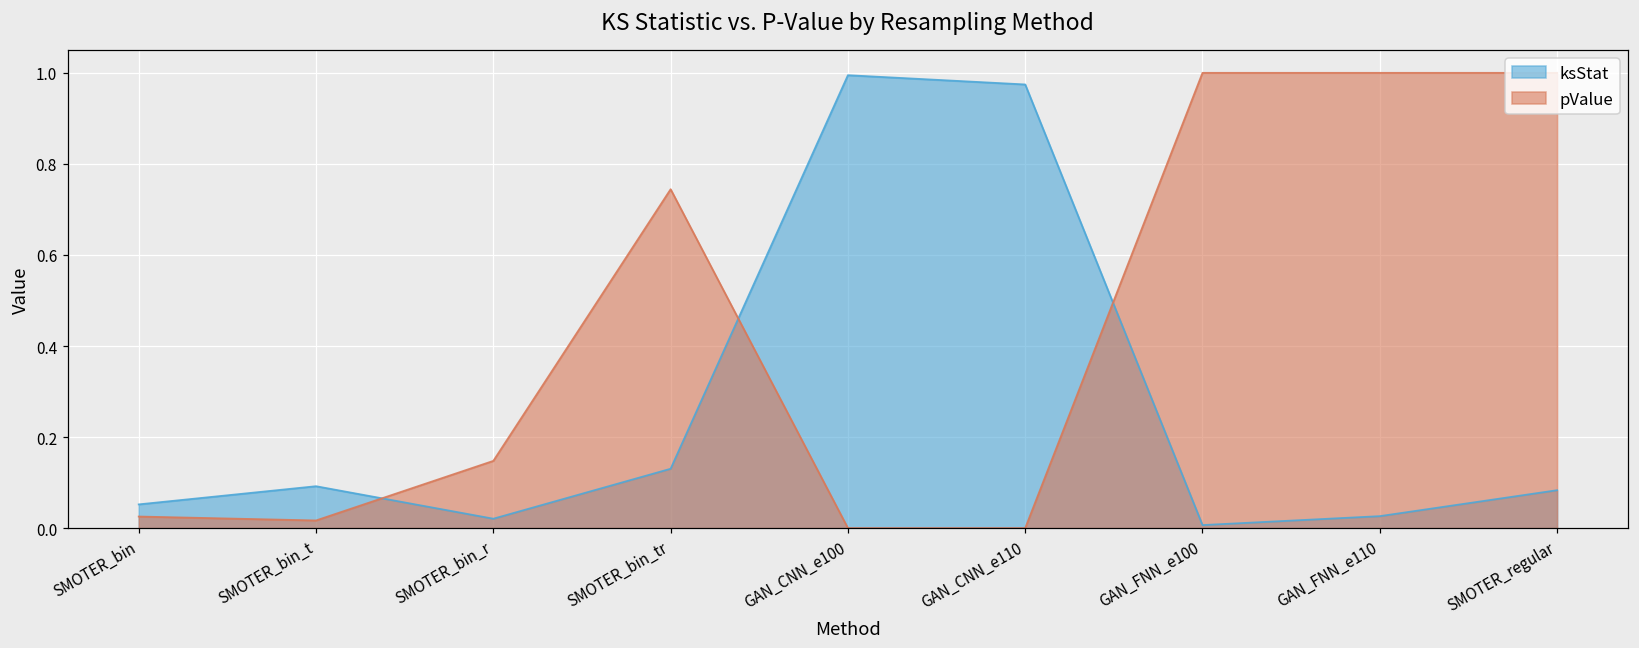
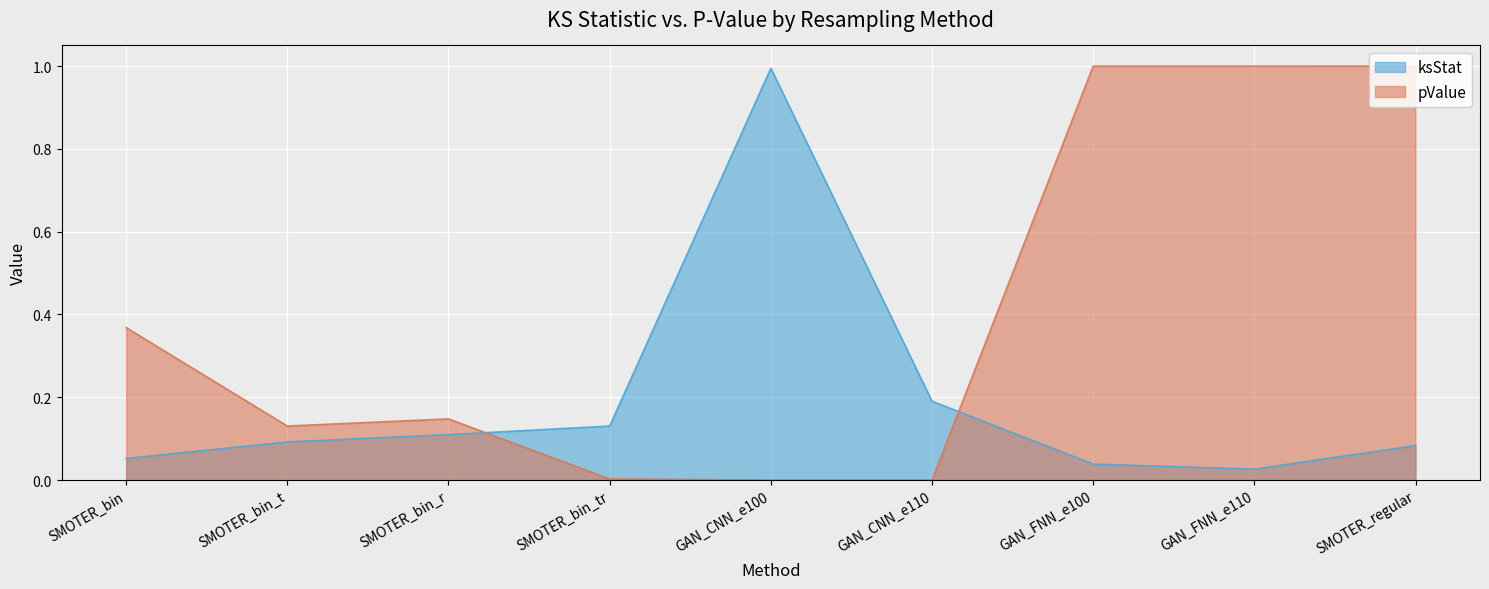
pValue, SMOTER_bin: 0.03 -> 0.37
pValue, SMOTER_bin_t: 0.02 -> 0.13
ksStat, SMOTER_bin_r: 0.02 -> 0.11
pValue, SMOTER_bin_tr: 0.74 -> 0.00
ksStat, GAN_CNN_e110: 0.97 -> 0.19
ksStat, GAN_FNN_e100: 0.01 -> 0.04
